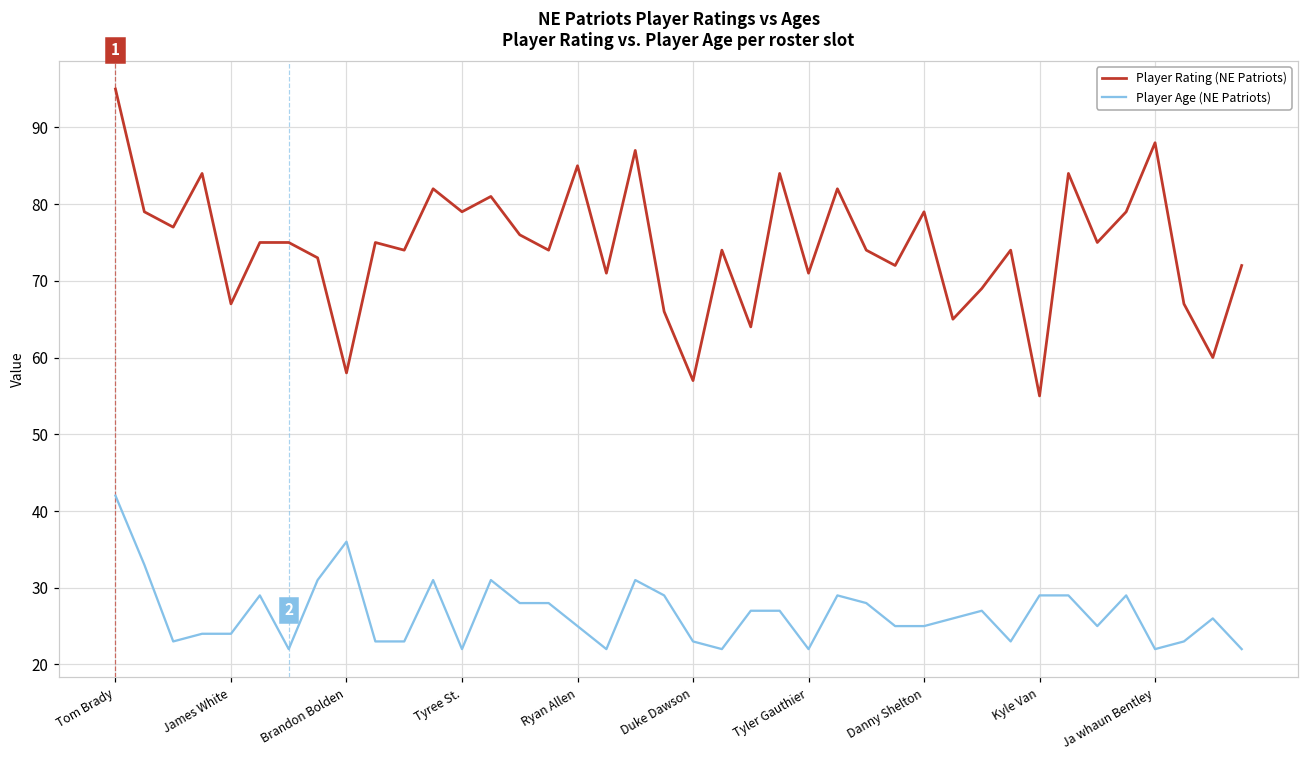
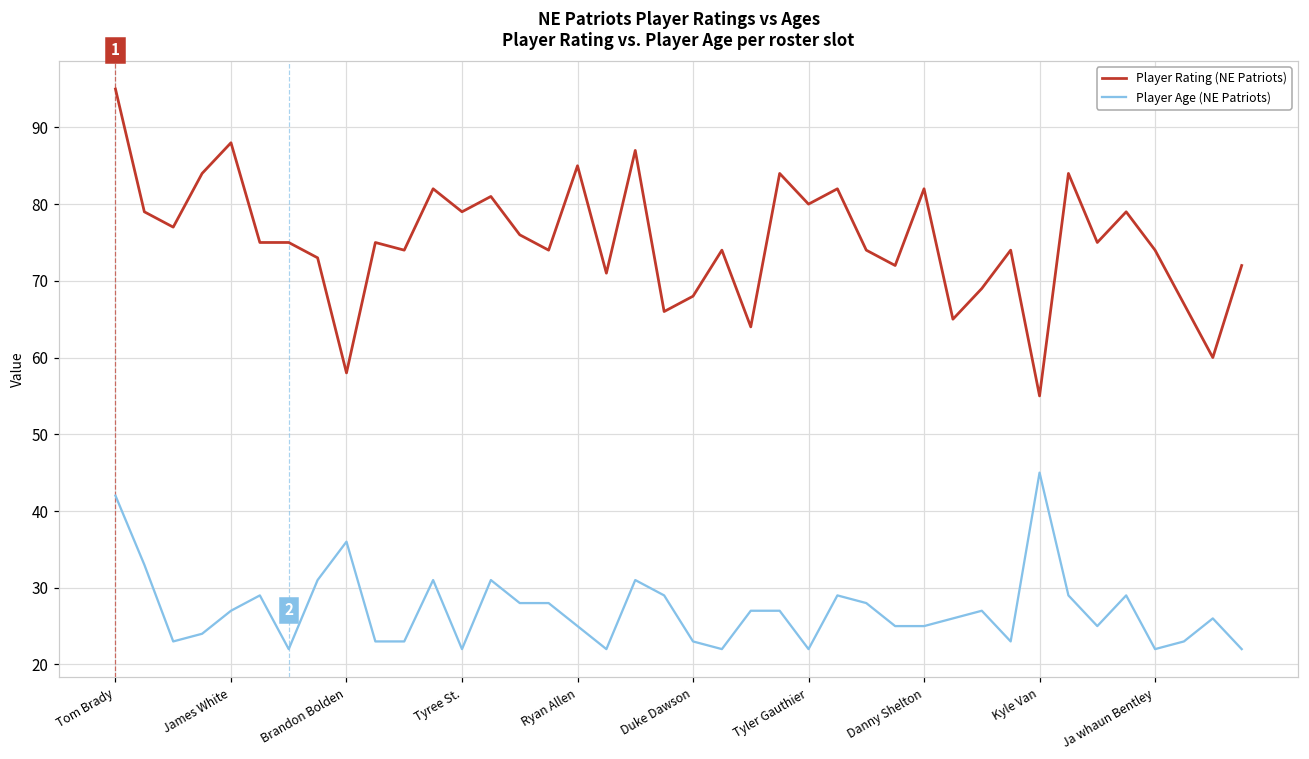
Player Rating (NE Patriots), James White: 67 -> 88
Player Age (NE Patriots), James White: 24 -> 27
Player Rating (NE Patriots), Duke Dawson: 57 -> 68
Player Rating (NE Patriots), Tyler Gauthier: 71 -> 80
Player Rating (NE Patriots), Danny Shelton: 79 -> 82
Player Age (NE Patriots), Kyle Van: 29 -> 45
Player Rating (NE Patriots), Ja whaun Bentley: 88 -> 74
